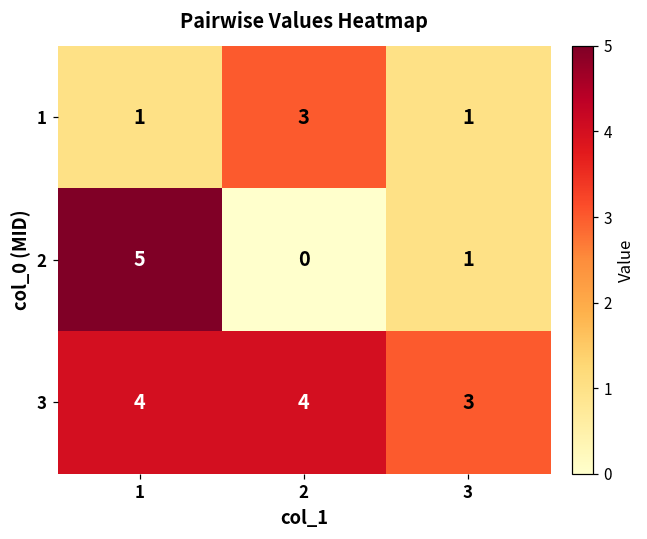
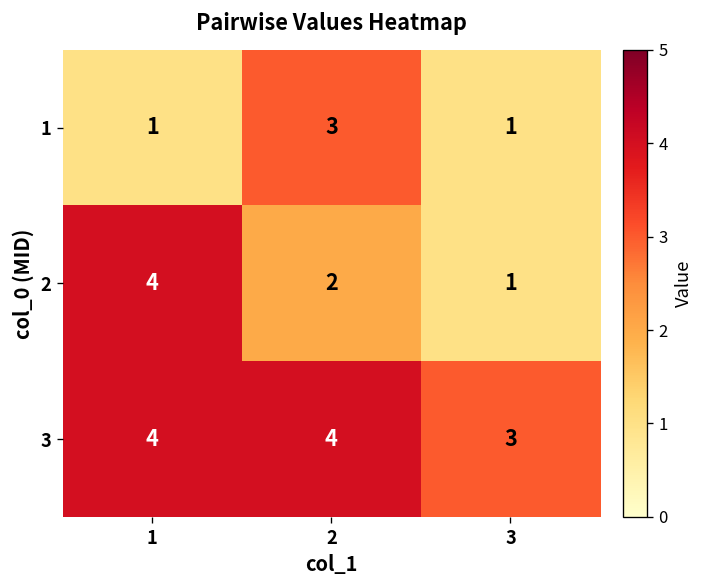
2, 1: 5 -> 4
2, 2: 0 -> 2
